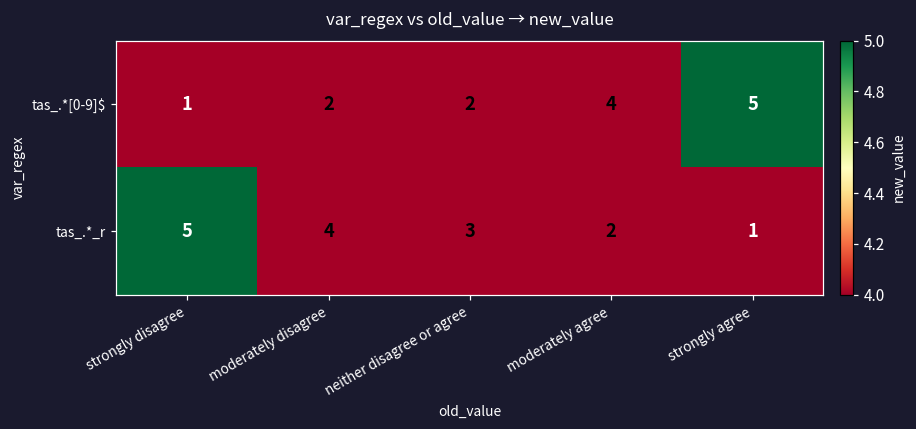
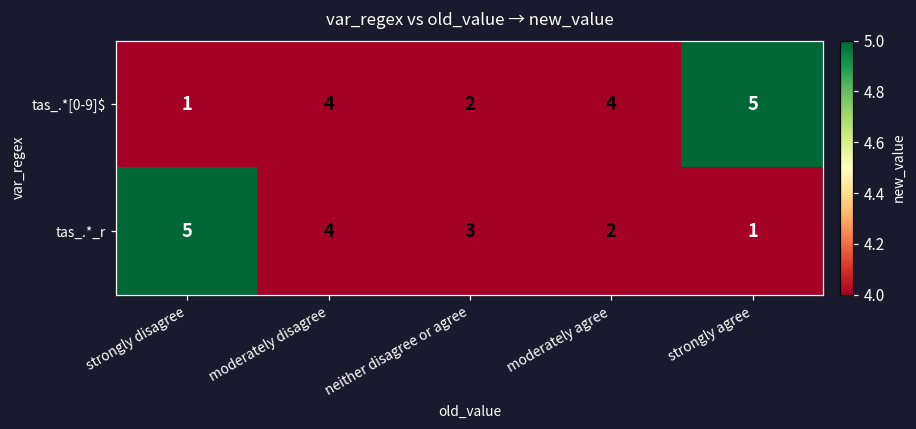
tas_.*[0-9]$, moderately disagree: 2 -> 4
